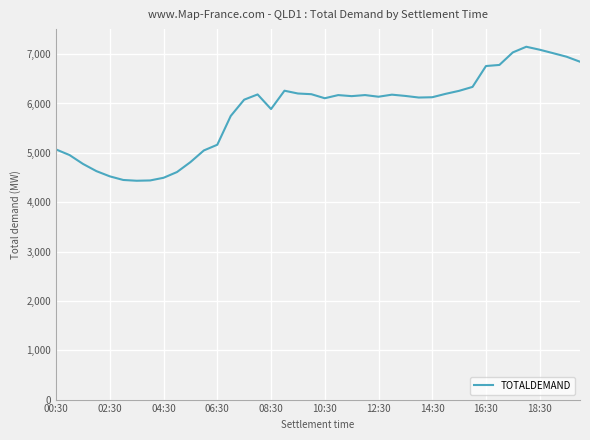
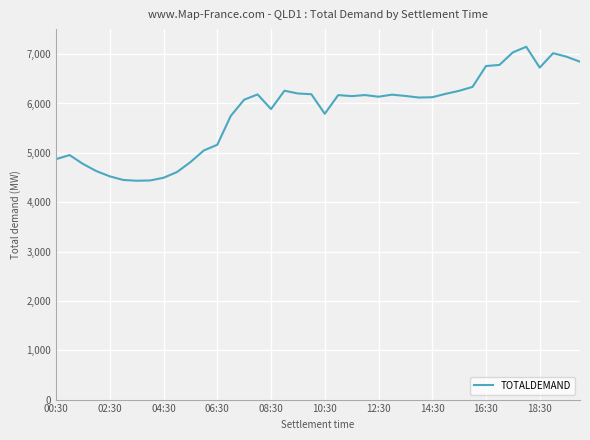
00:30: 5,100 -> 4,900
10:30: 6,100 -> 5,800
18:30: 7,100 -> 6,700
